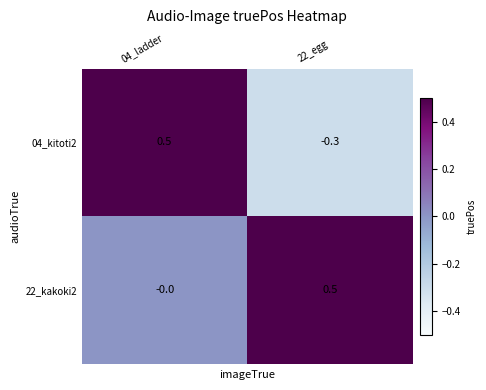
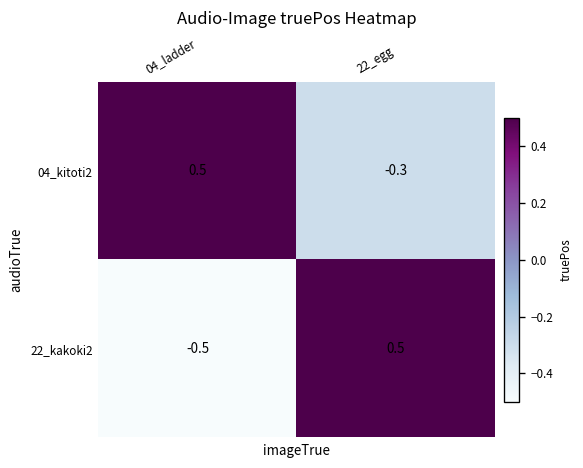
22_kakoki2, 04_ladder: -0.0 -> -0.5
